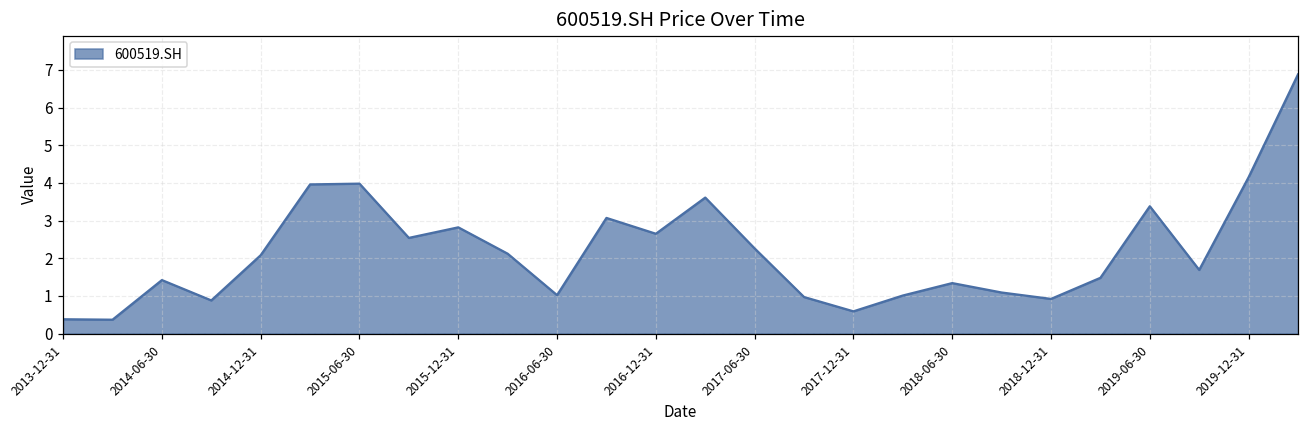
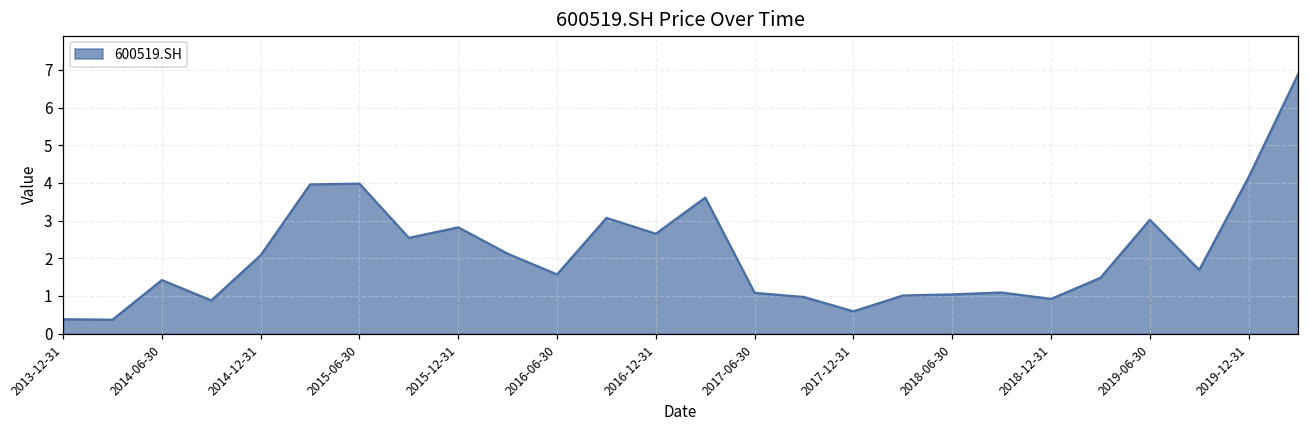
2016-06-30: 1.0 -> 1.6
2017-06-30: 2.3 -> 1.1
2018-06-30: 1.3 -> 1.0
2019-06-30: 3.4 -> 3.0
